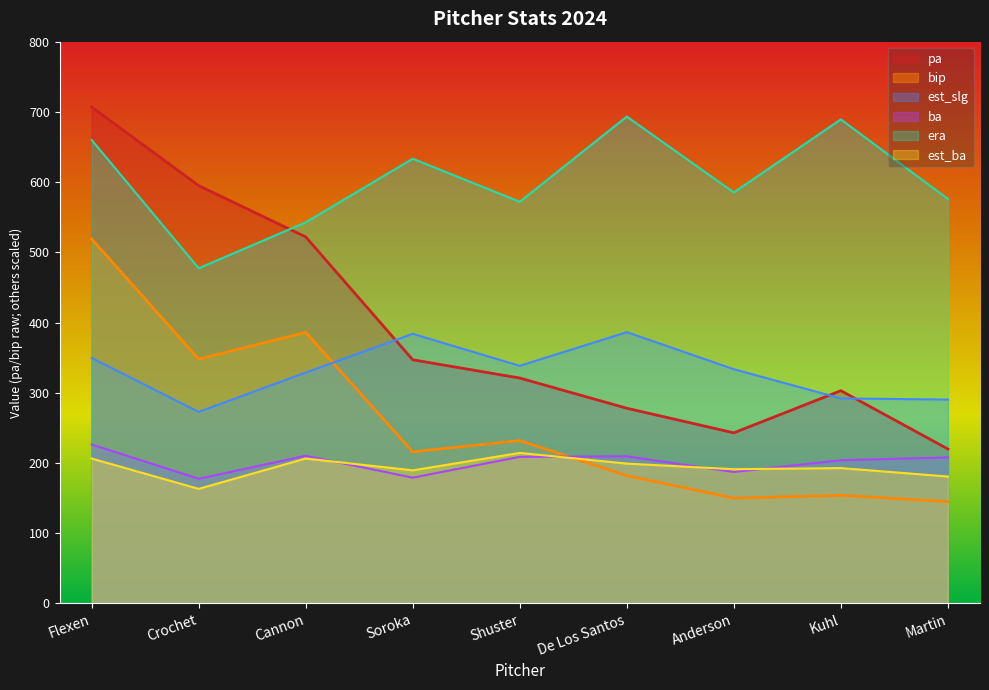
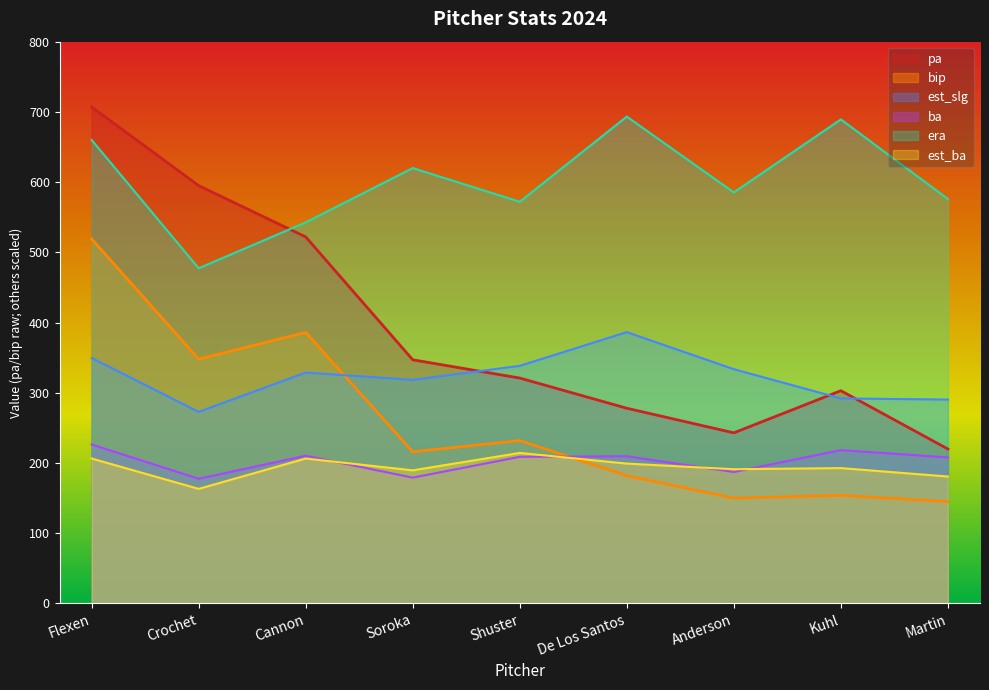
est_slg, Soroka: 380 -> 320
era, Soroka: 630 -> 620
ba, Kuhl: 200 -> 220
